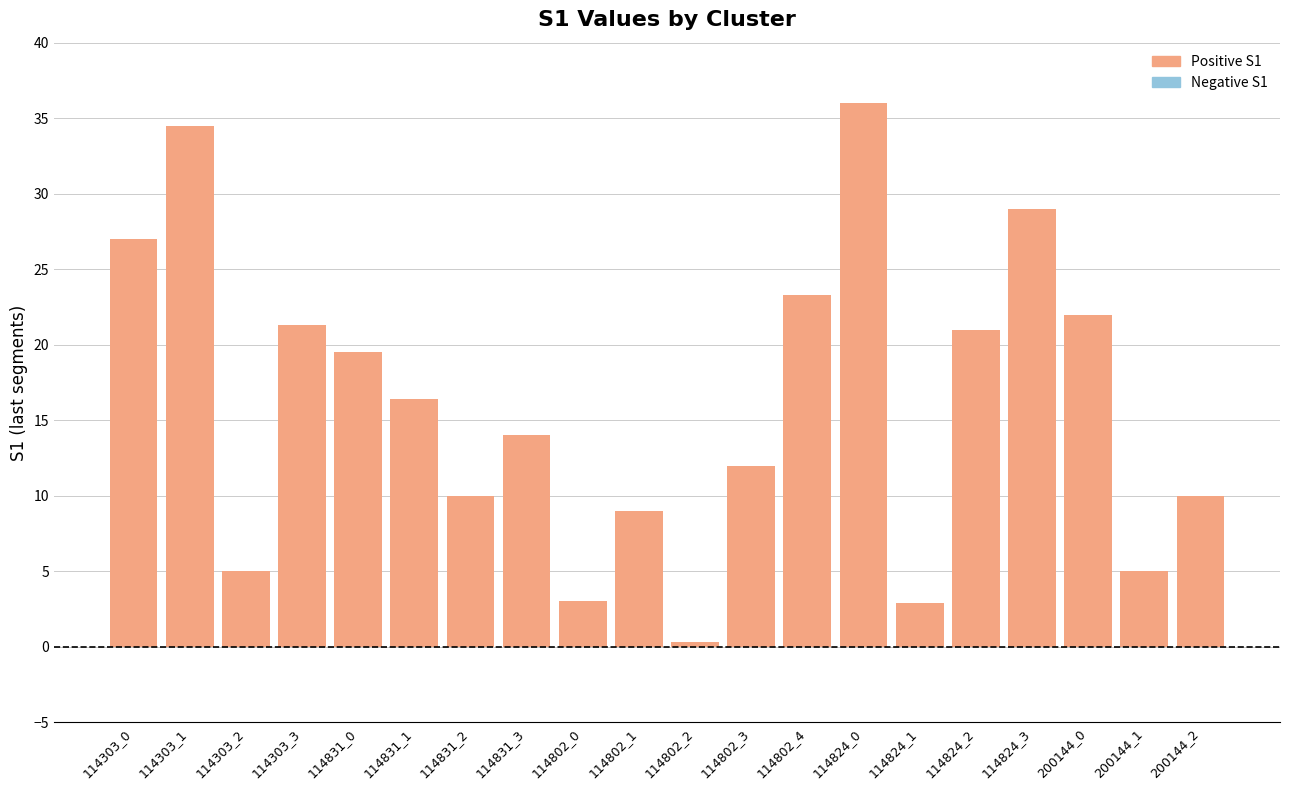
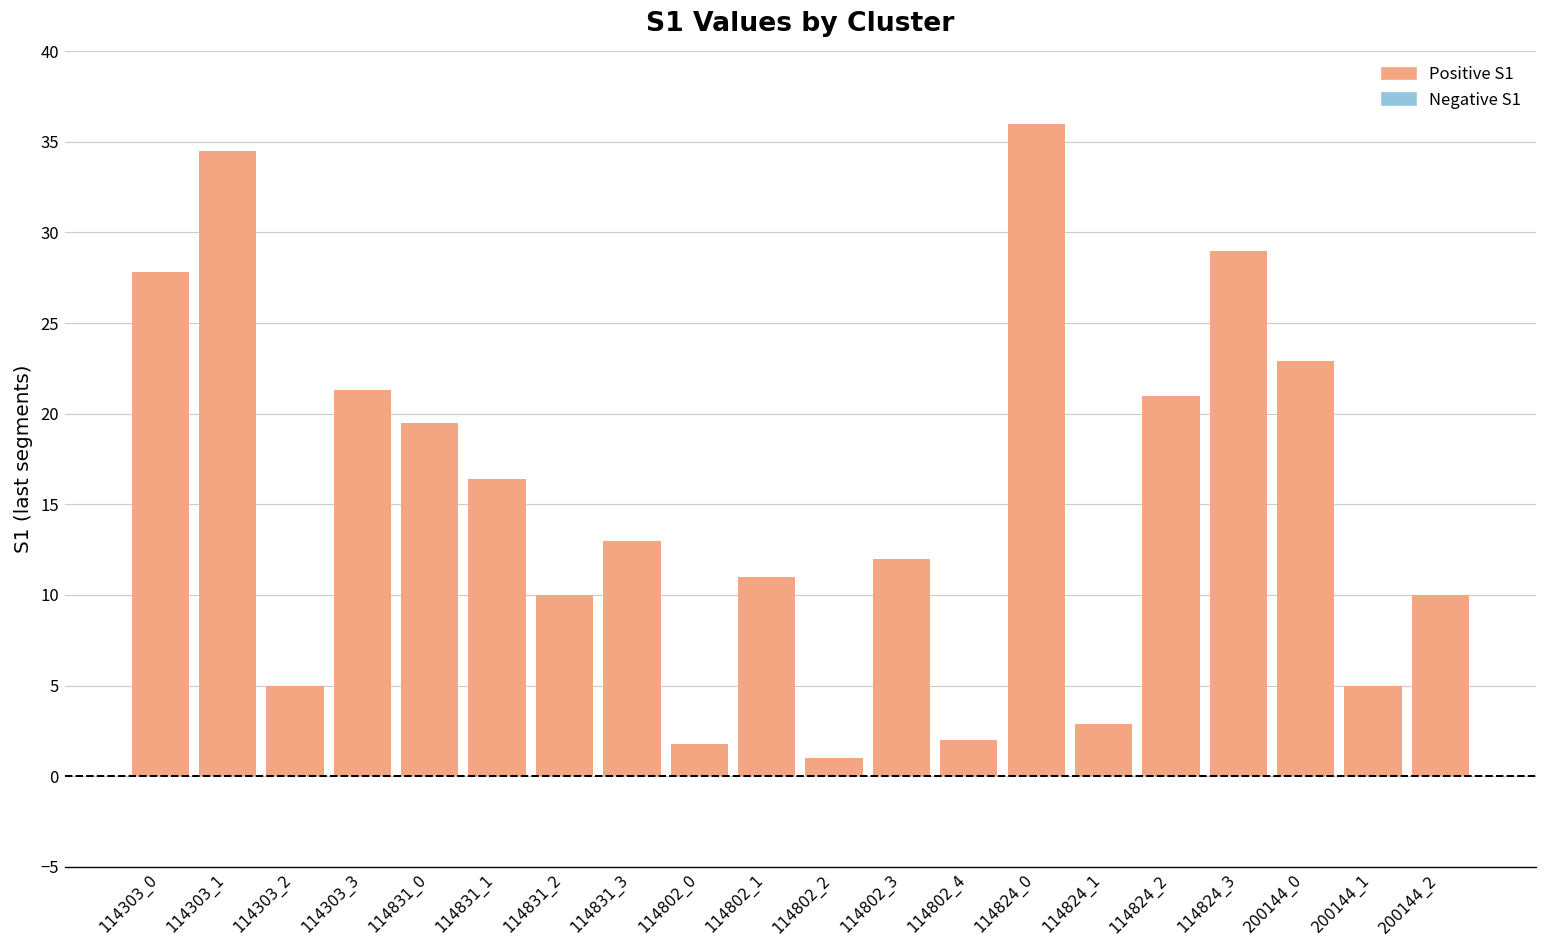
114303_0: 27.0 -> 27.8
114831_3: 14 -> 13
114802_0: 3.0 -> 1.8
114802_1: 9 -> 11
114802_2: 0.3 -> 1.0
114802_4: 23.3 -> 2.0
200144_0: 22.0 -> 22.9
